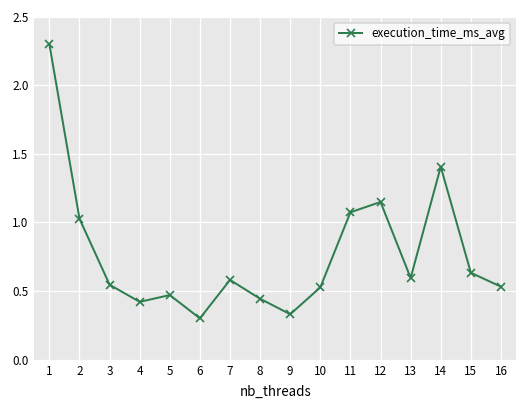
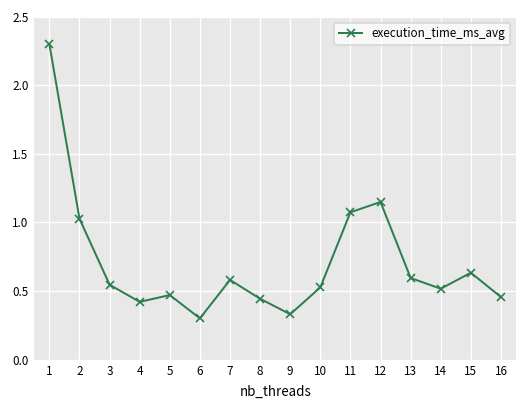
14: 1.41 -> 0.52
16: 0.53 -> 0.46
